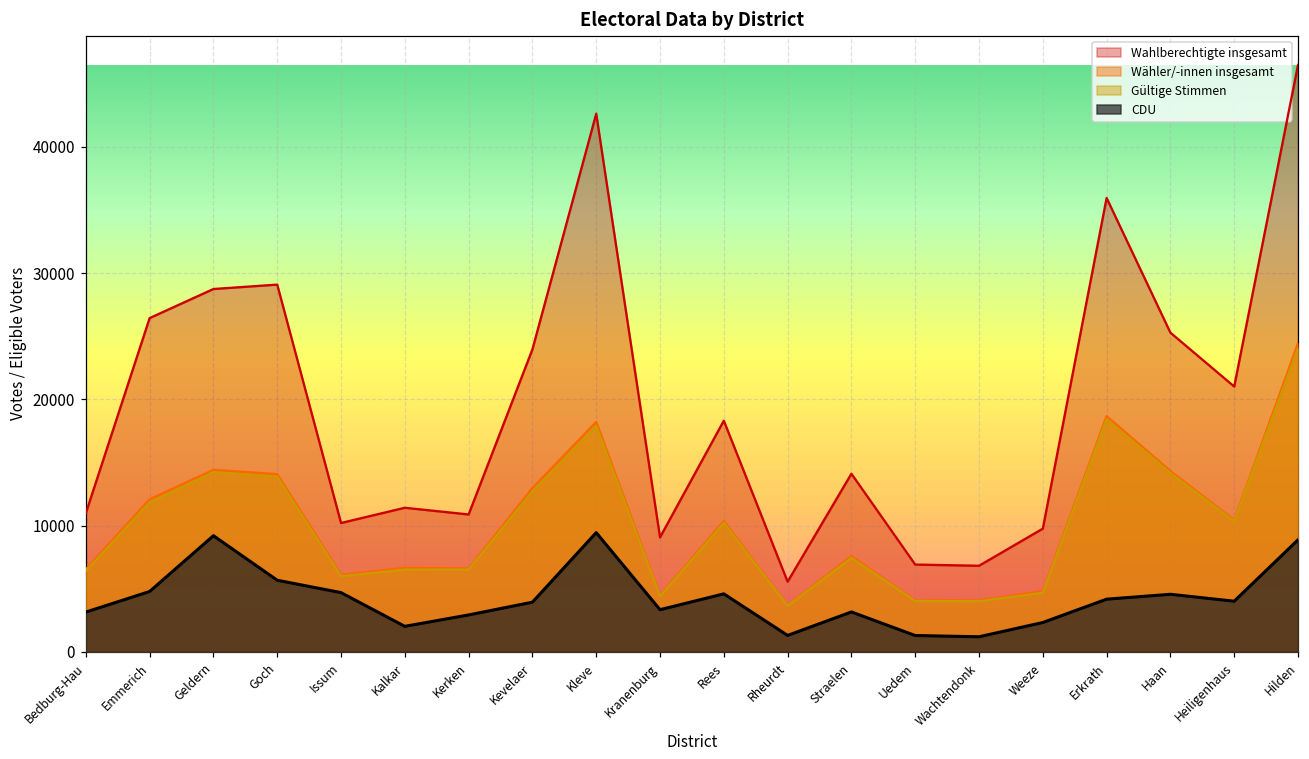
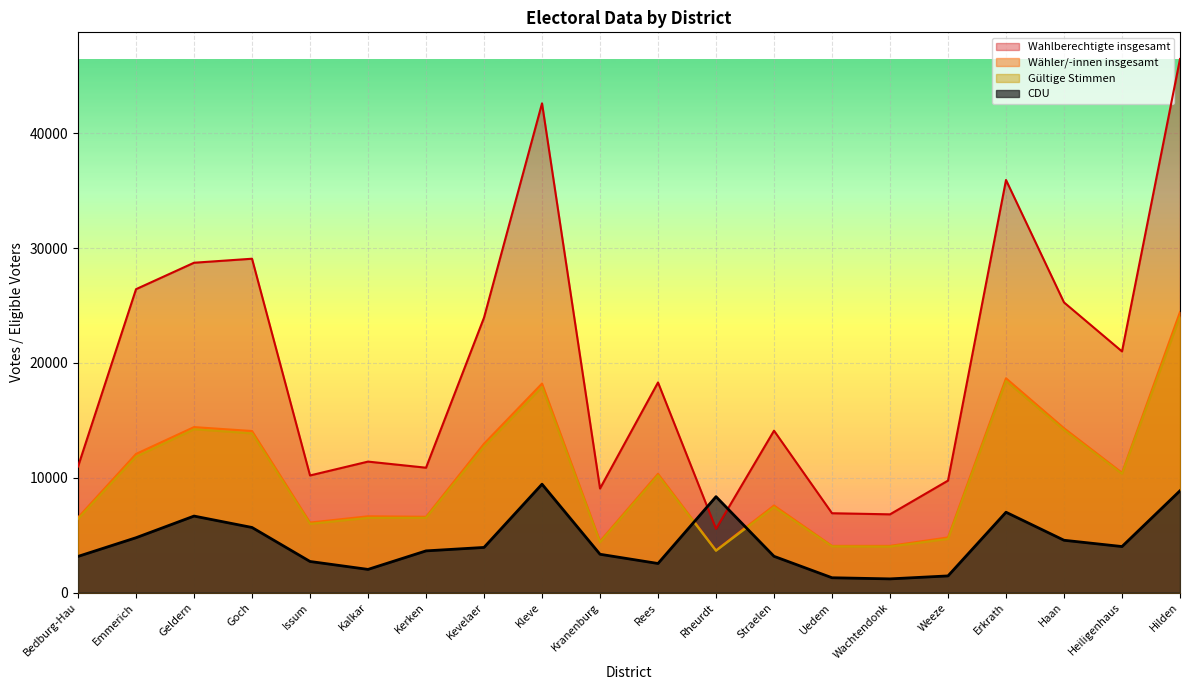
CDU, Geldern: 9200 -> 6700
CDU, Issum: 4700 -> 2700
CDU, Kerken: 2900 -> 3600
CDU, Rees: 4600 -> 2500
CDU, Rheurdt: 1300 -> 8400
CDU, Weeze: 2300 -> 1500
CDU, Erkrath: 4200 -> 7000
